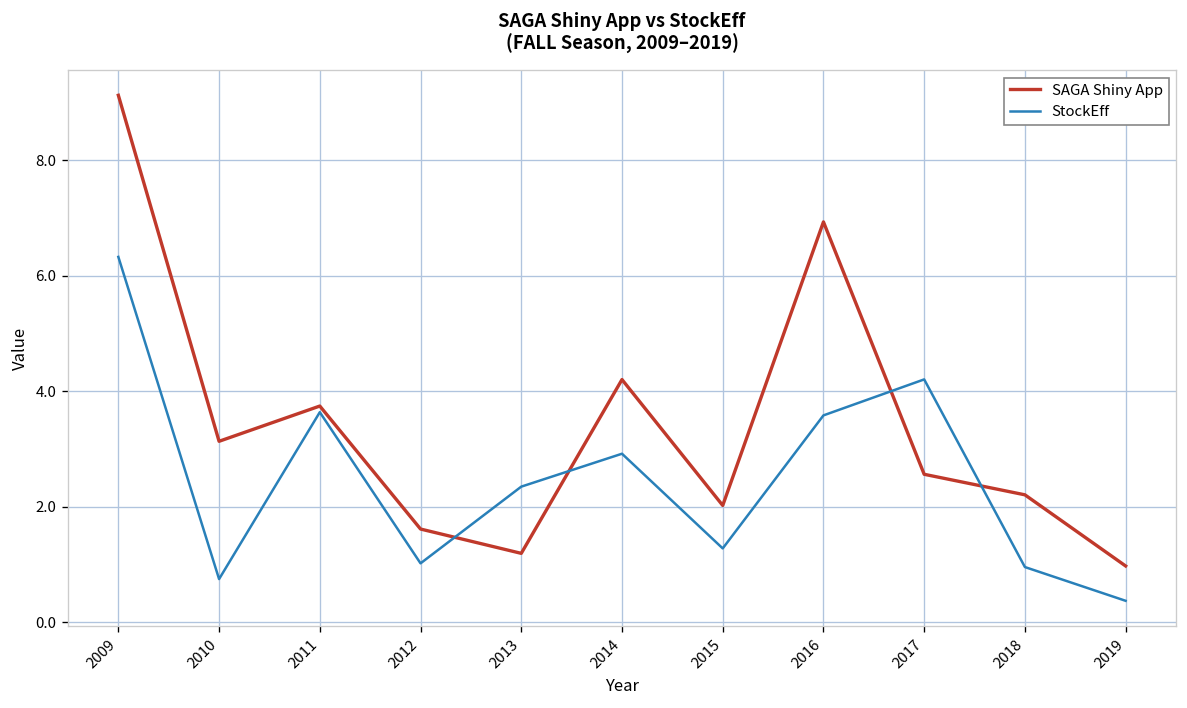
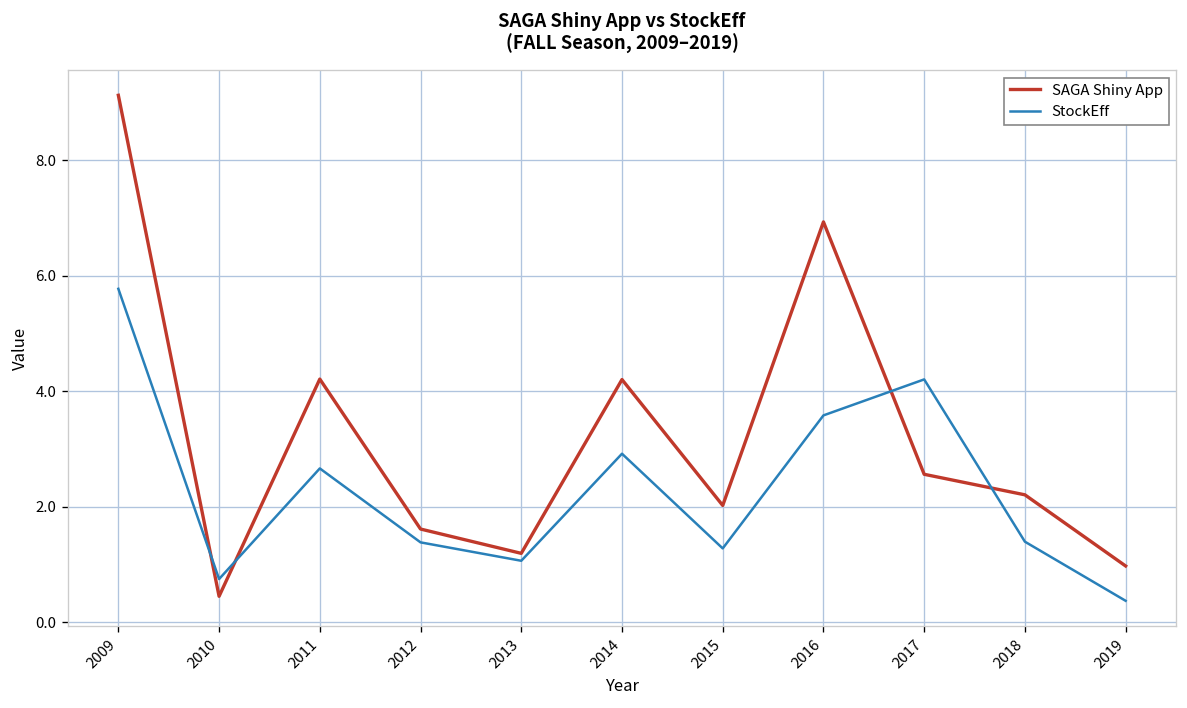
StockEff, 2009: 6.3 -> 5.8
SAGA Shiny App, 2010: 3.1 -> 0.5
SAGA Shiny App, 2011: 3.7 -> 4.2
StockEff, 2011: 3.6 -> 2.7
StockEff, 2012: 1.0 -> 1.4
StockEff, 2013: 2.4 -> 1.1
StockEff, 2018: 1.0 -> 1.4
